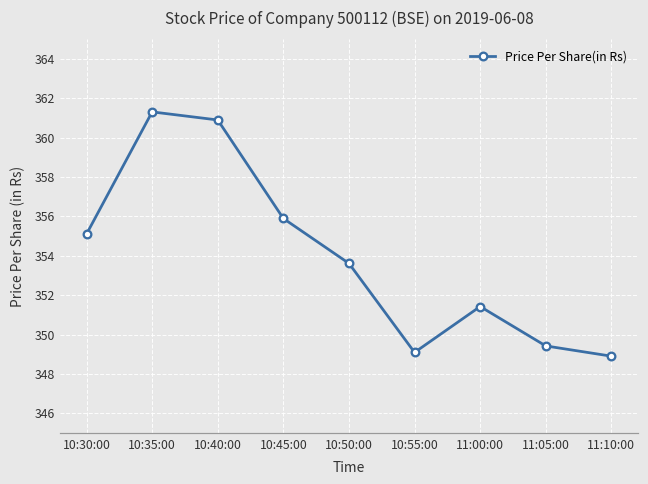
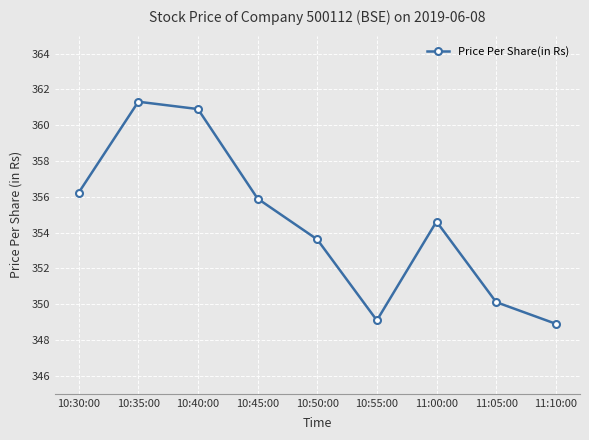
10:30:00: 355.1 -> 356.2
11:00:00: 351.4 -> 354.6
11:05:00: 349.4 -> 350.1
